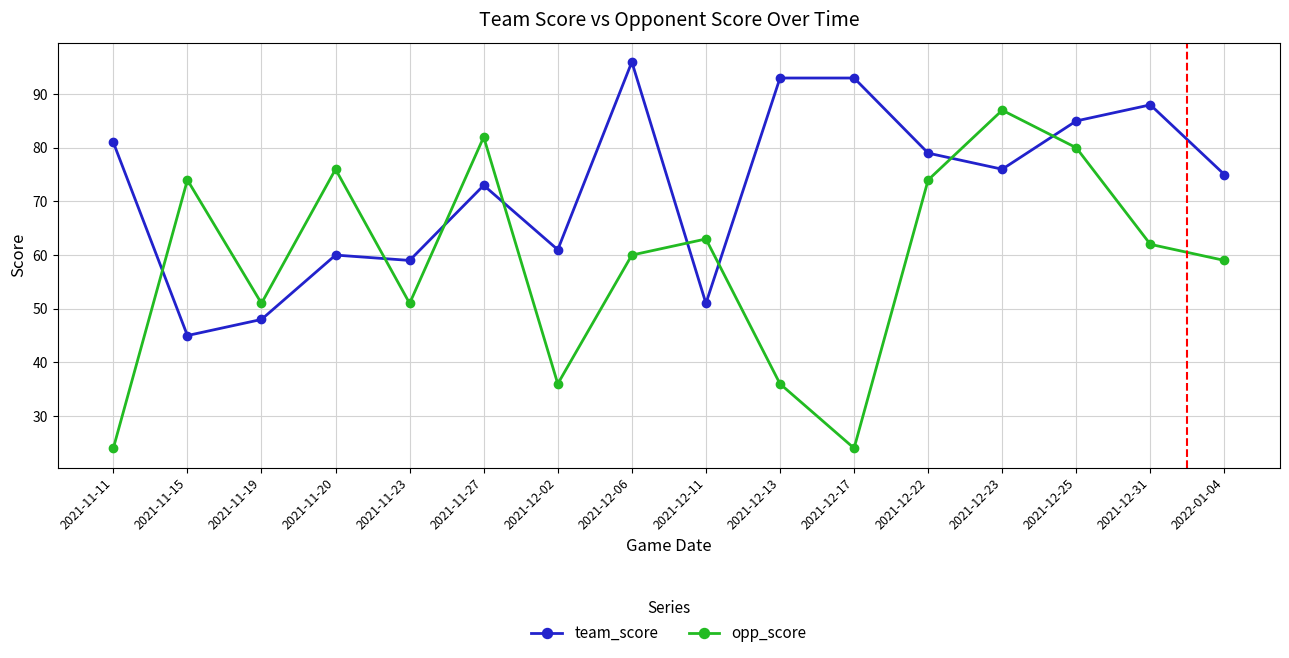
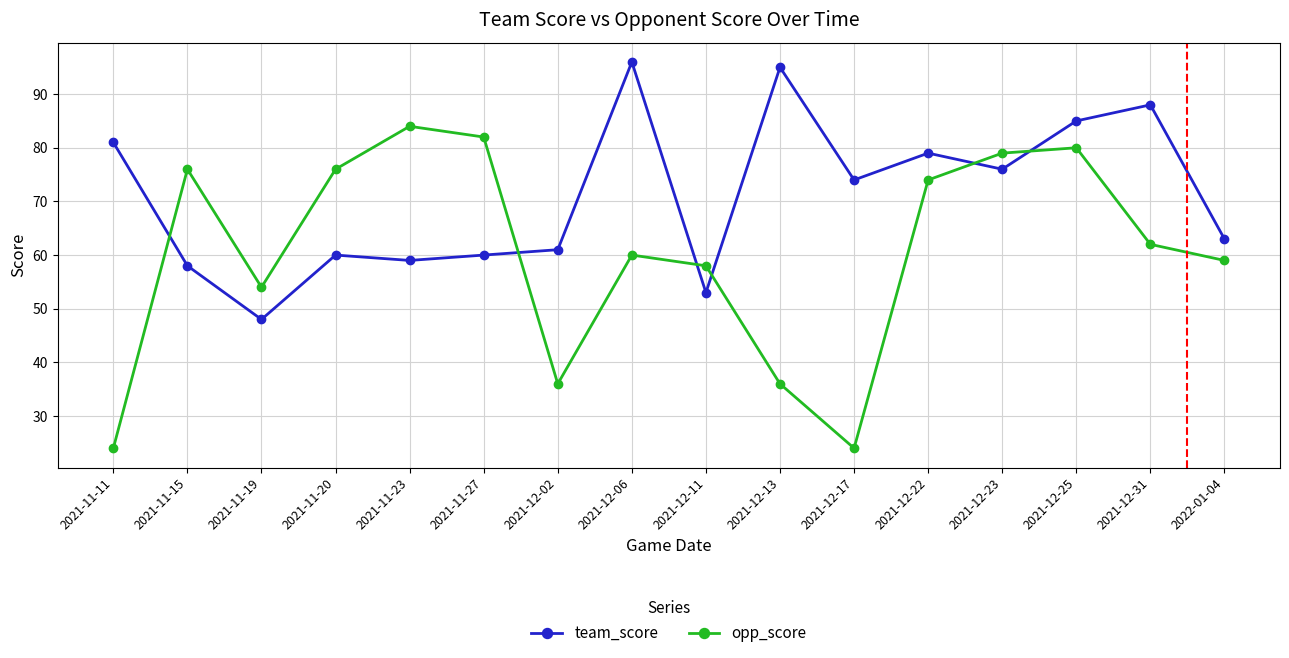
team_score, 2021-11-15: 45 -> 58
opp_score, 2021-11-15: 74 -> 76
opp_score, 2021-11-19: 51 -> 54
opp_score, 2021-11-23: 51 -> 84
team_score, 2021-11-27: 73 -> 60
team_score, 2021-12-11: 51 -> 53
opp_score, 2021-12-11: 63 -> 58
team_score, 2021-12-13: 93 -> 95
team_score, 2021-12-17: 93 -> 74
opp_score, 2021-12-23: 87 -> 79
team_score, 2022-01-04: 75 -> 63
